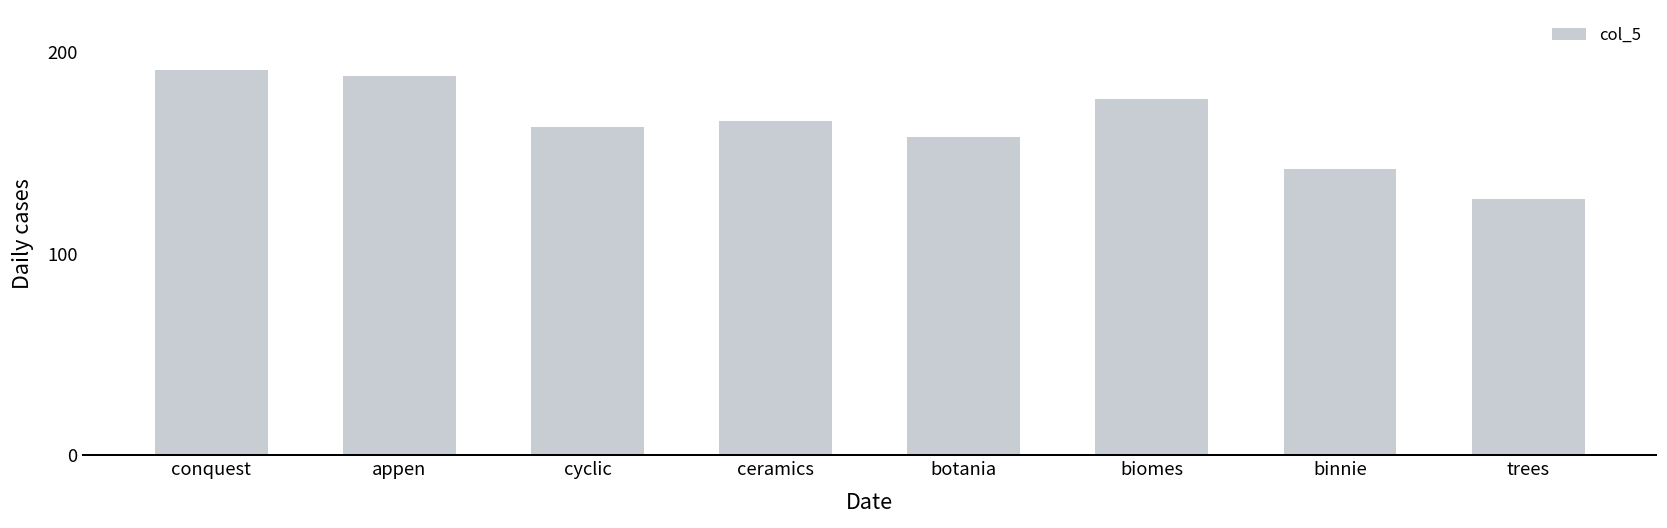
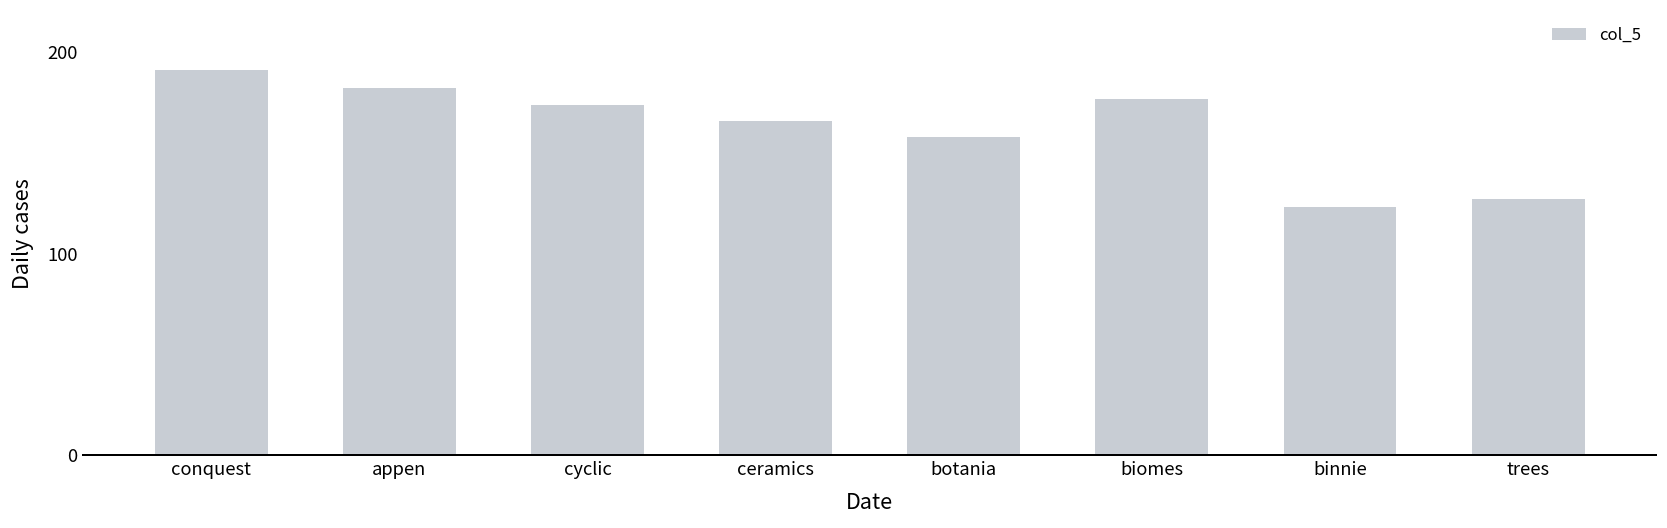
appen: 188 -> 182
cyclic: 163 -> 174
binnie: 142 -> 123
